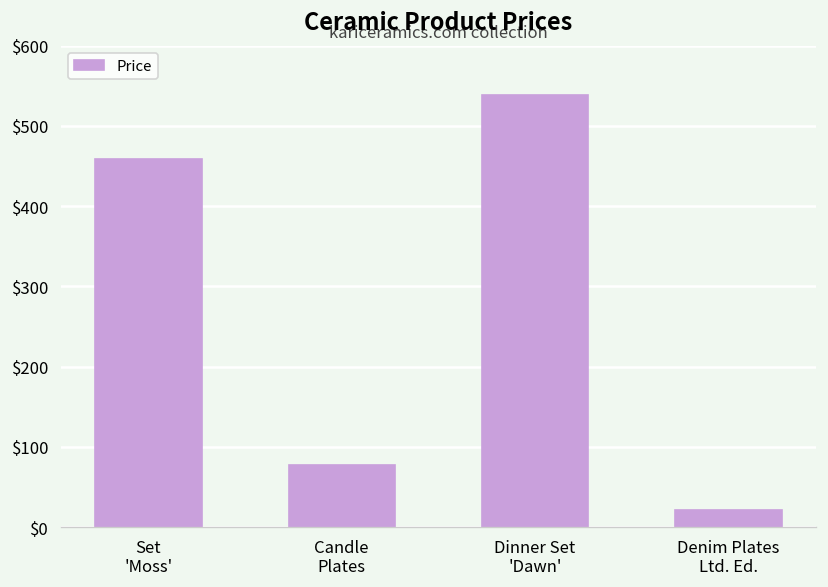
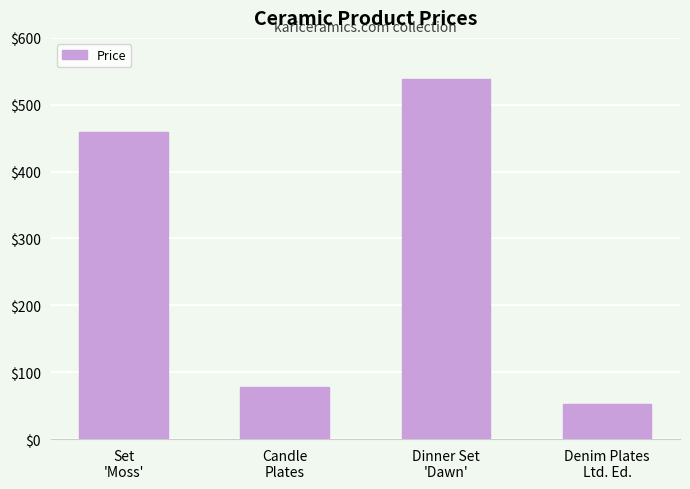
Denim Plates Ltd. Ed.: $20 -> $50
